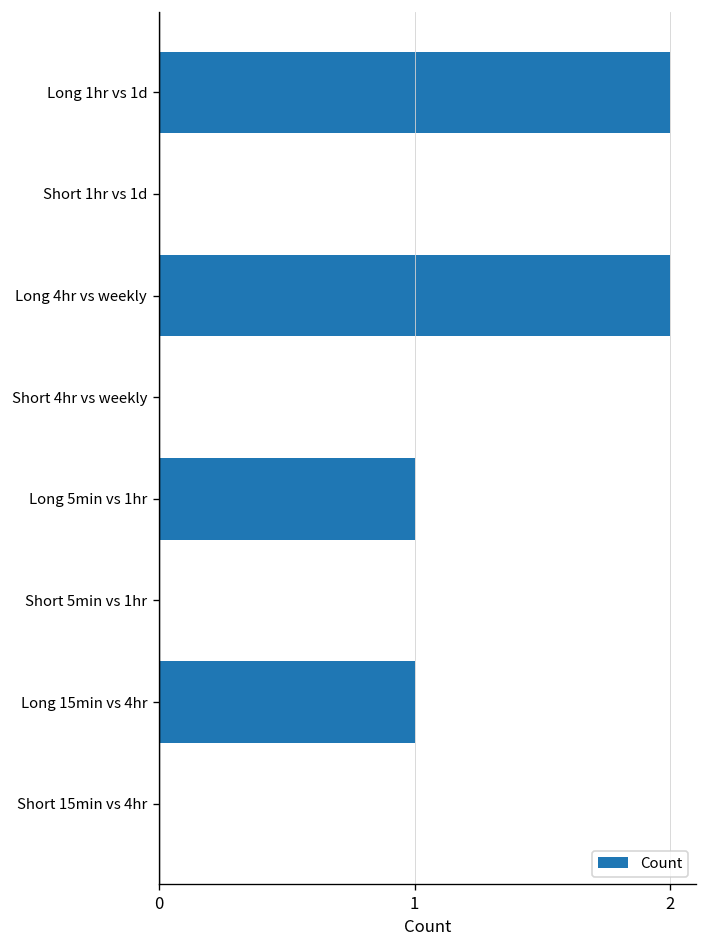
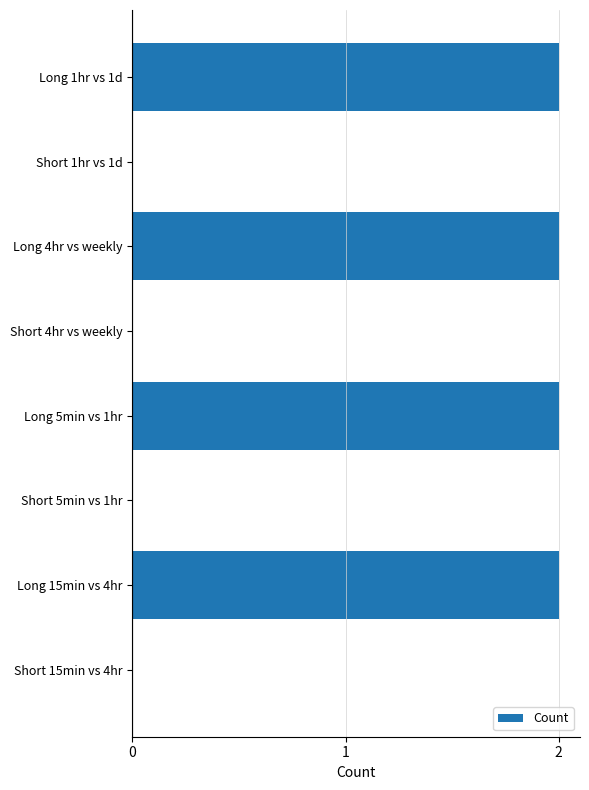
Long 5min vs 1hr: 1 -> 2
Long 15min vs 4hr: 1 -> 2
